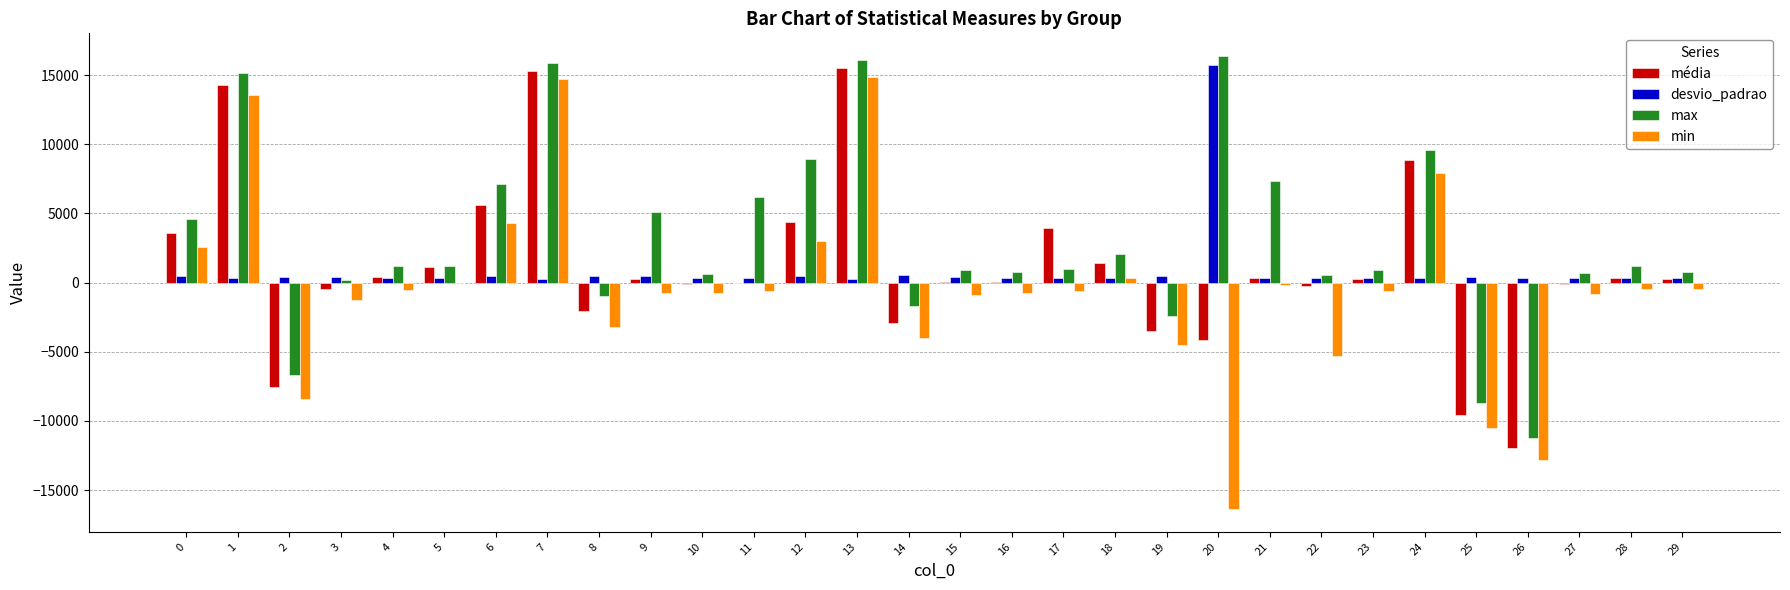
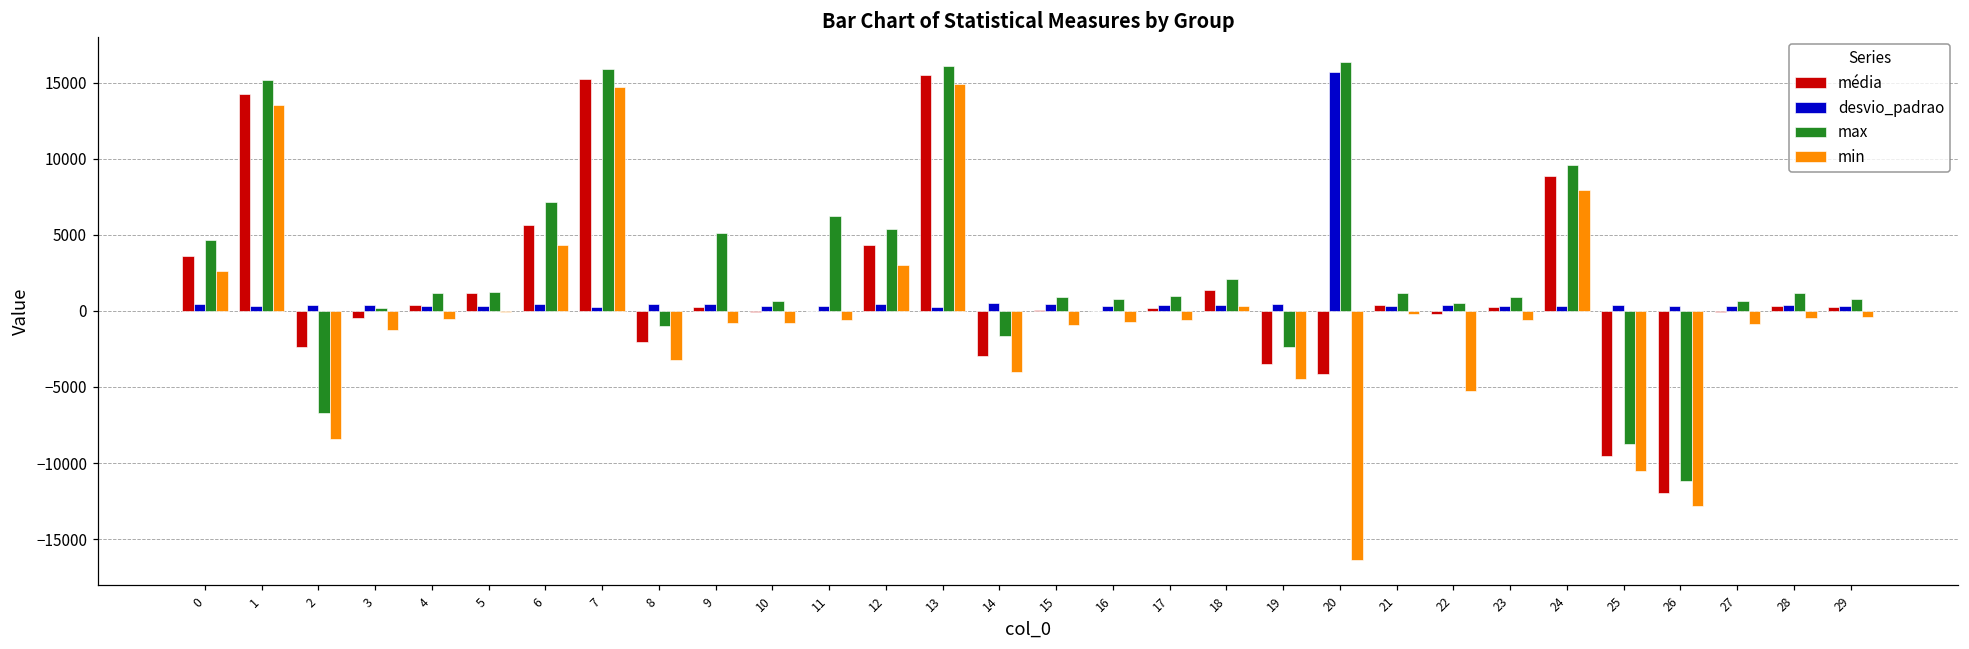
média, 2: -7600 -> -2300
max, 12: 8900 -> 5400
média, 17: 4000 -> 200
max, 21: 7300 -> 1200
